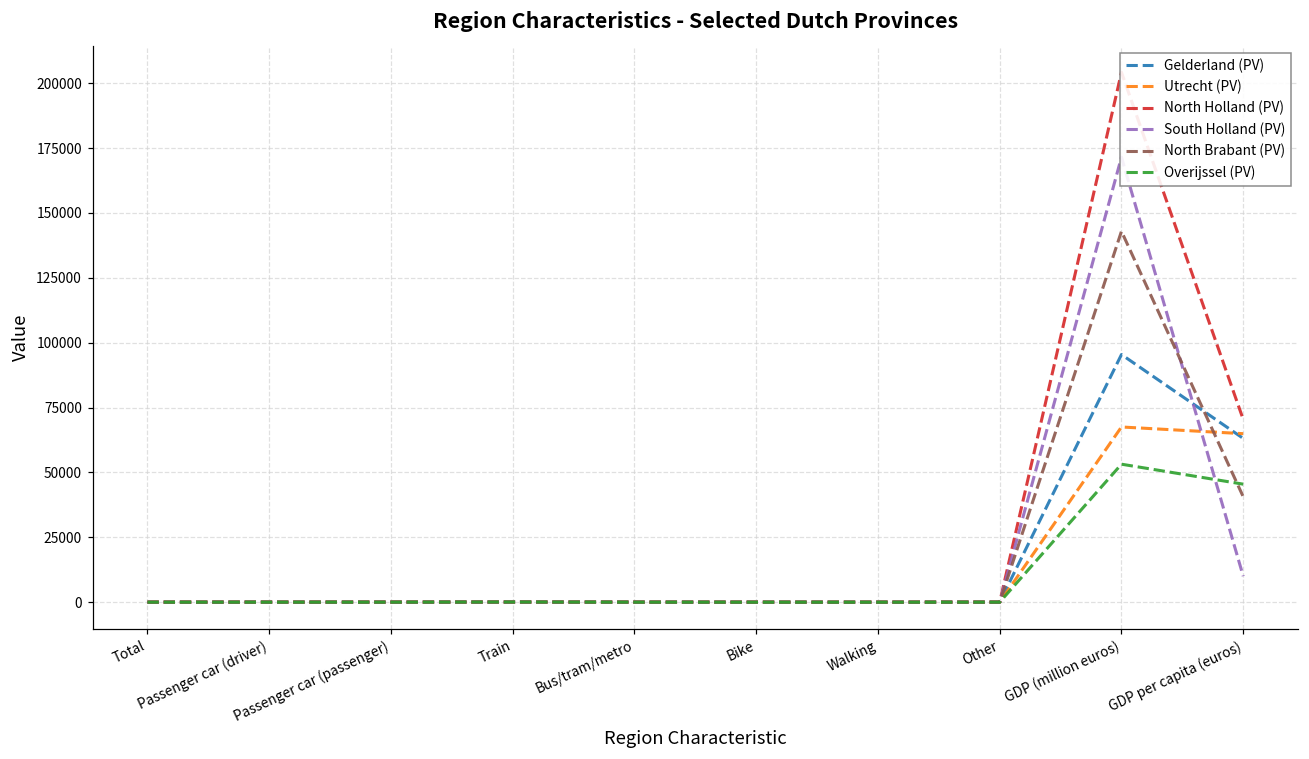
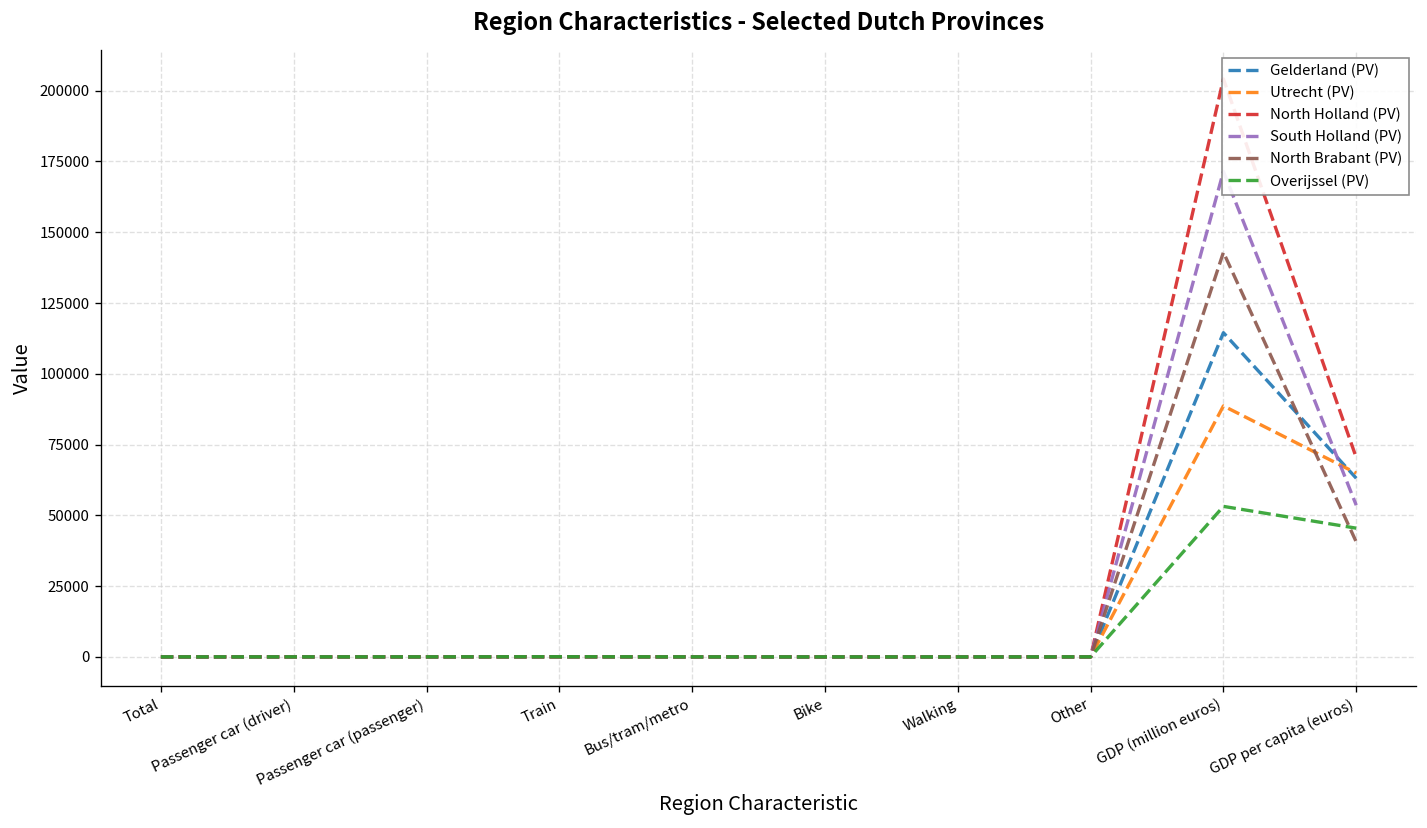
Gelderland (PV), GDP (million euros): 95000 -> 115000
Utrecht (PV), GDP (million euros): 68000 -> 89000
South Holland (PV), GDP per capita (euros): 10000 -> 54000
